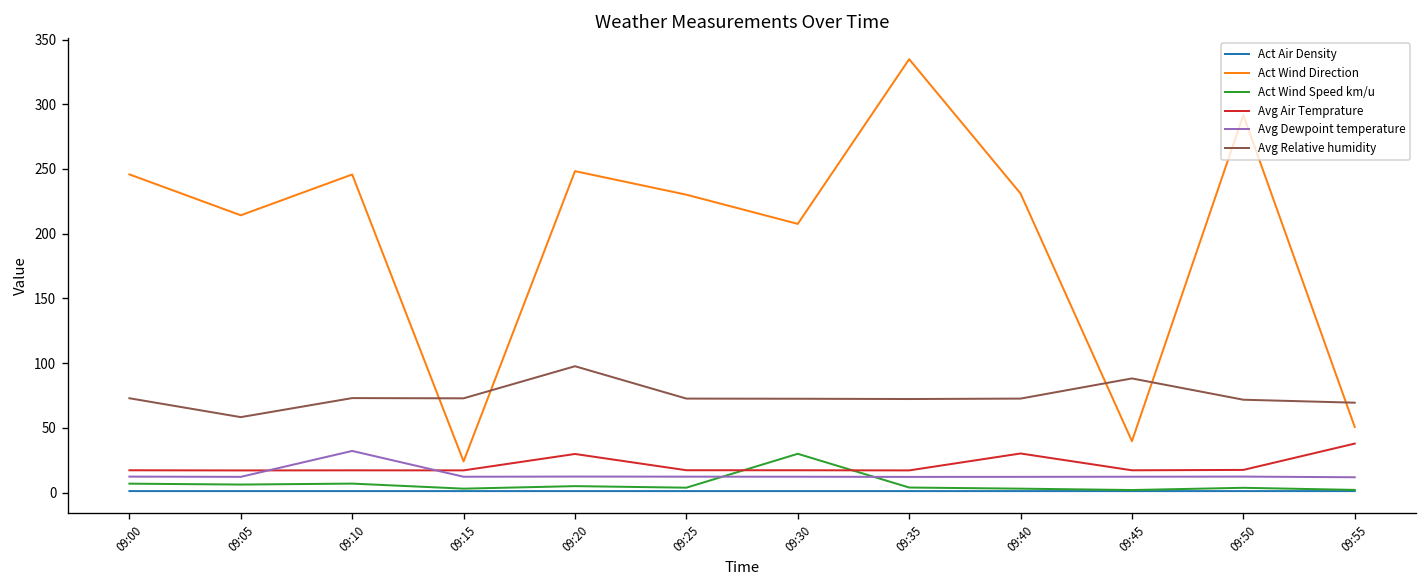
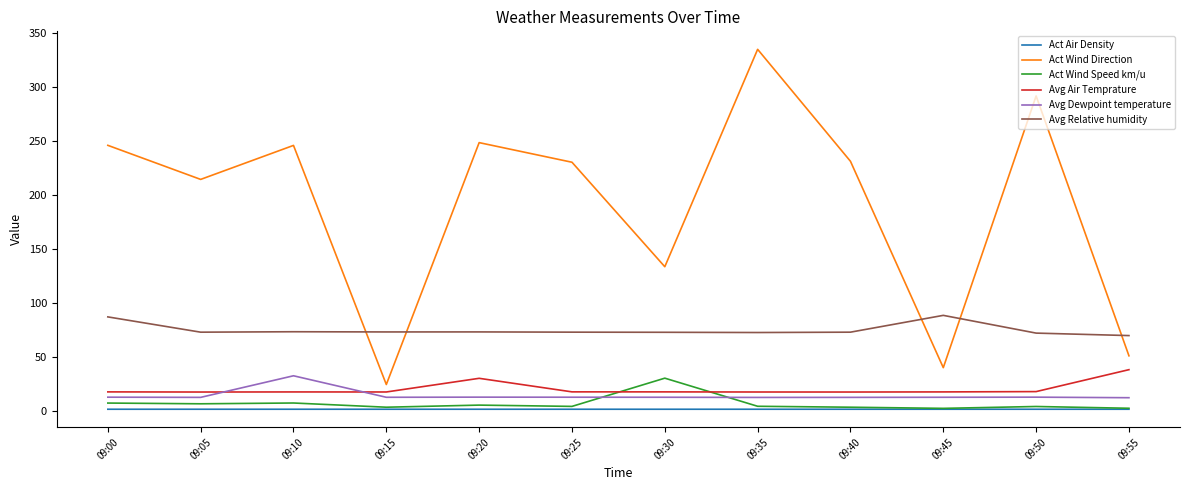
Avg Relative humidity, 09:00: 73 -> 87
Avg Relative humidity, 09:05: 58 -> 73
Avg Relative humidity, 09:20: 98 -> 73
Act Wind Direction, 09:30: 208 -> 133
Avg Air Temprature, 09:40: 30 -> 17
